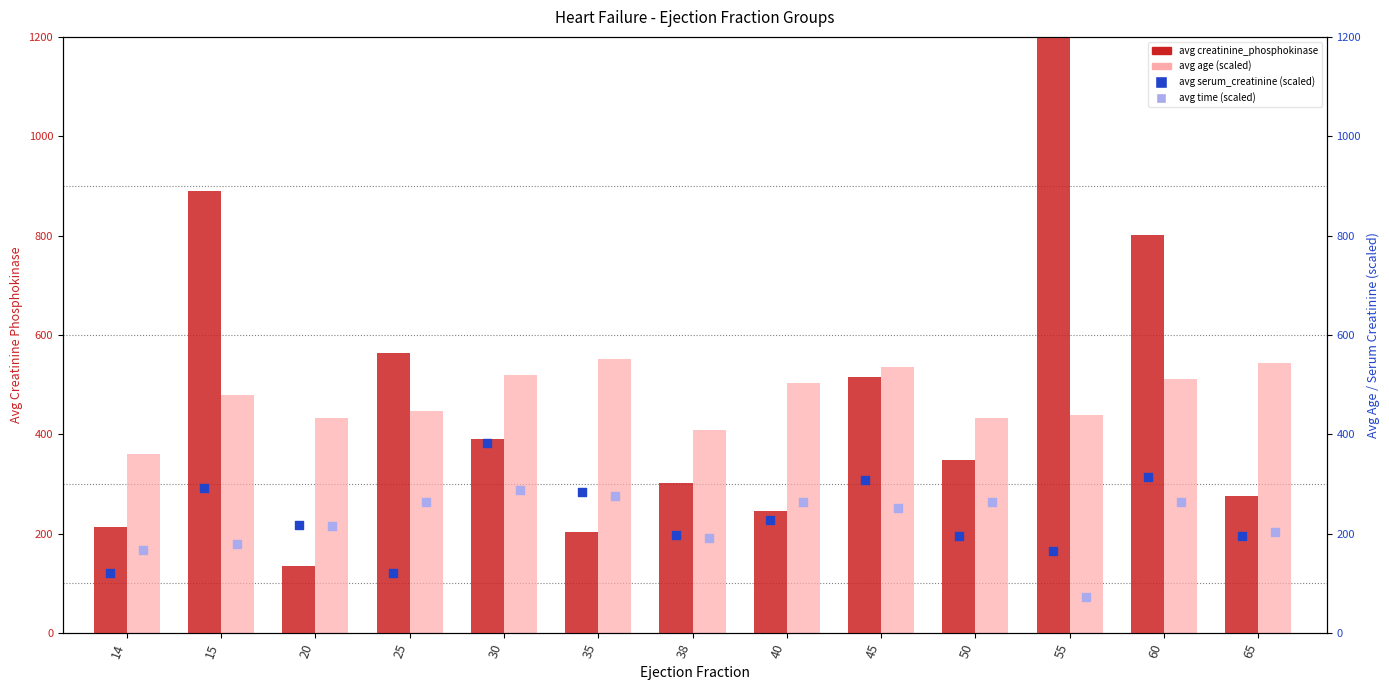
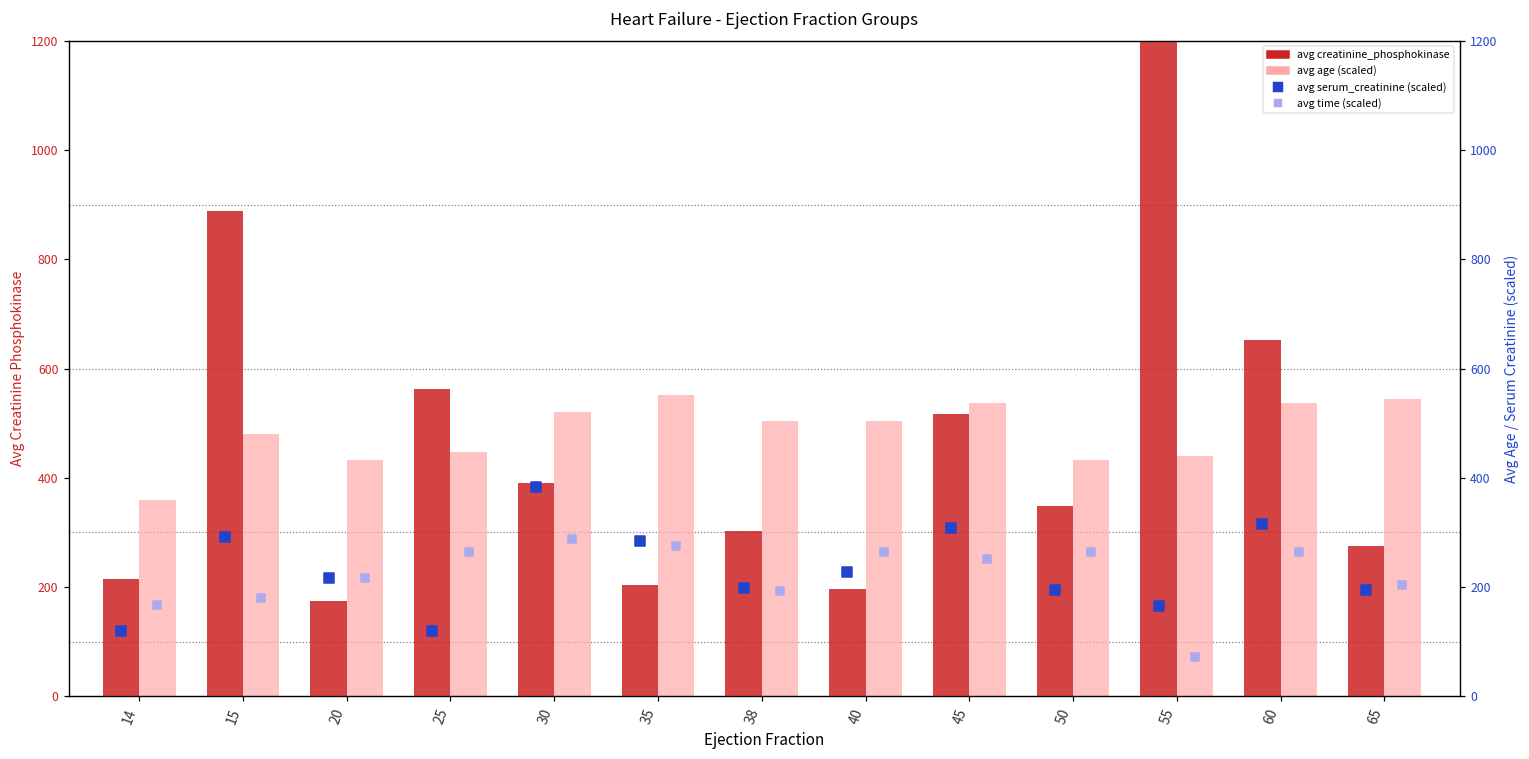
avg creatinine_phosphokinase, 20: 140 -> 170
avg age (scaled), 38: 410 -> 500
avg creatinine_phosphokinase, 40: 250 -> 200
avg creatinine_phosphokinase, 60: 800 -> 650
avg age (scaled), 60: 510 -> 540
